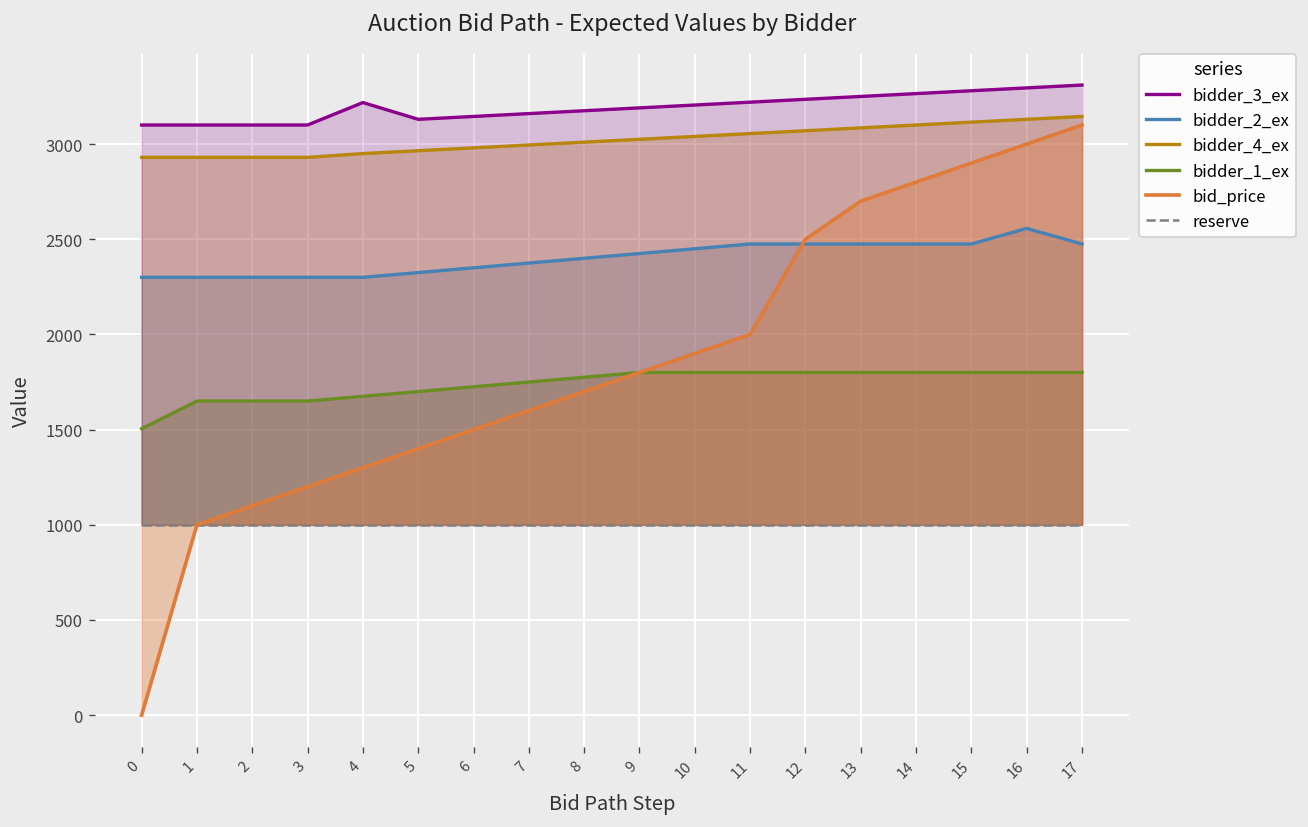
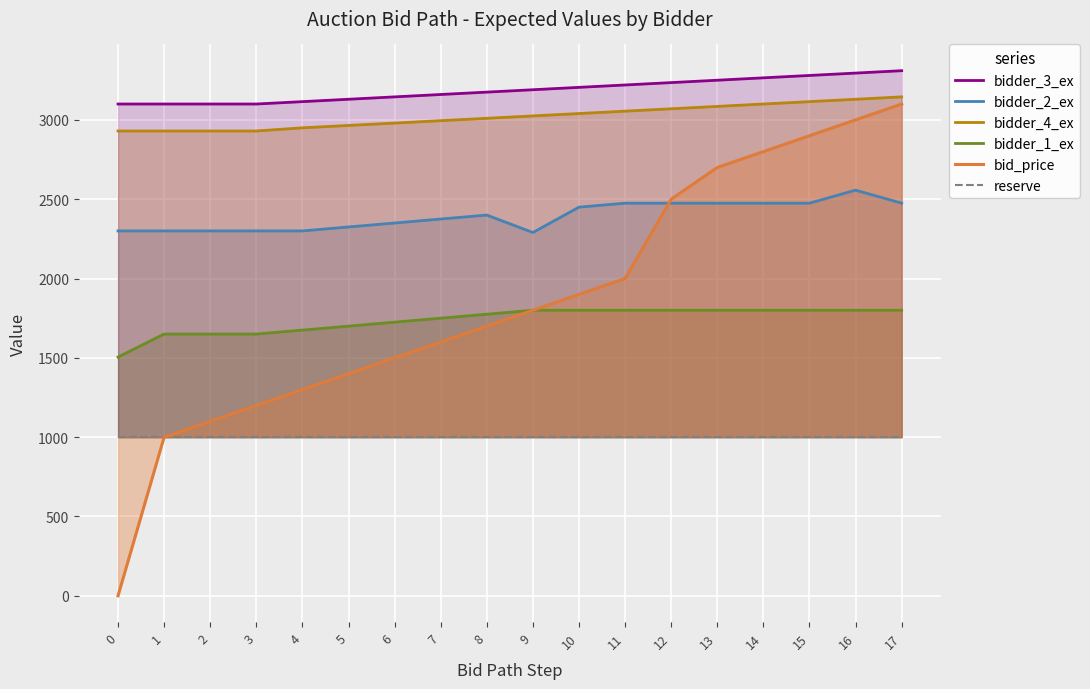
bidder_3_ex, 4: 3220 -> 3120
bidder_2_ex, 9: 2430 -> 2290
